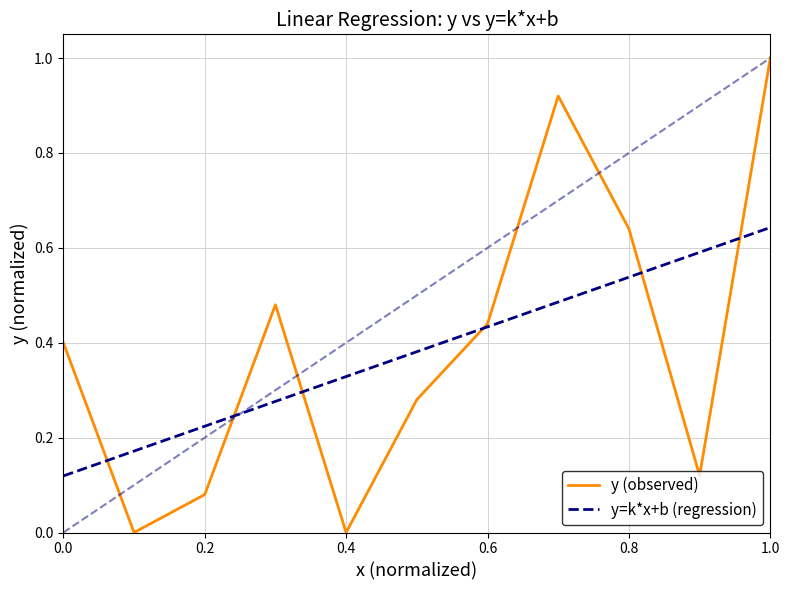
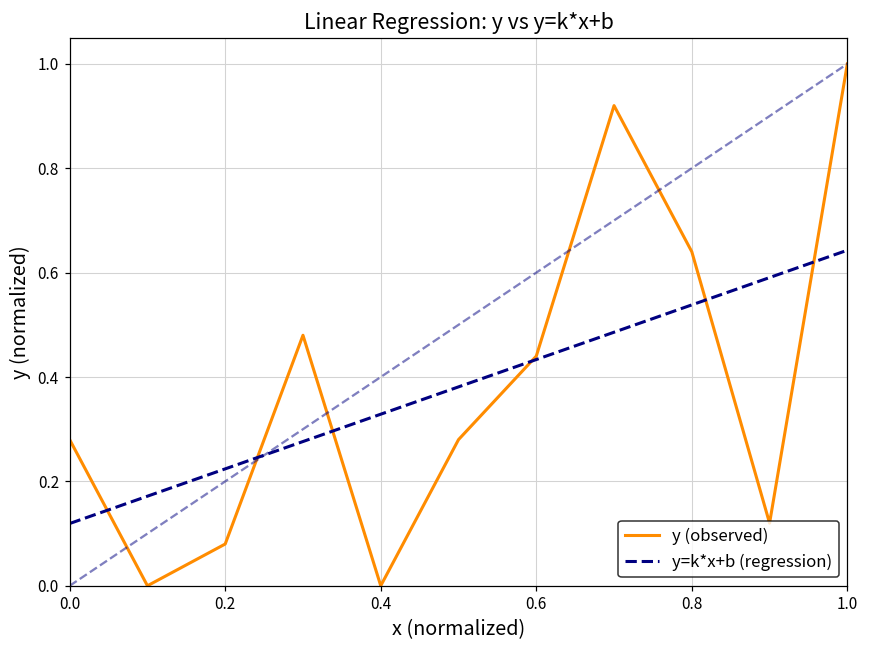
y (observed), 0.0: 0.40 -> 0.28
